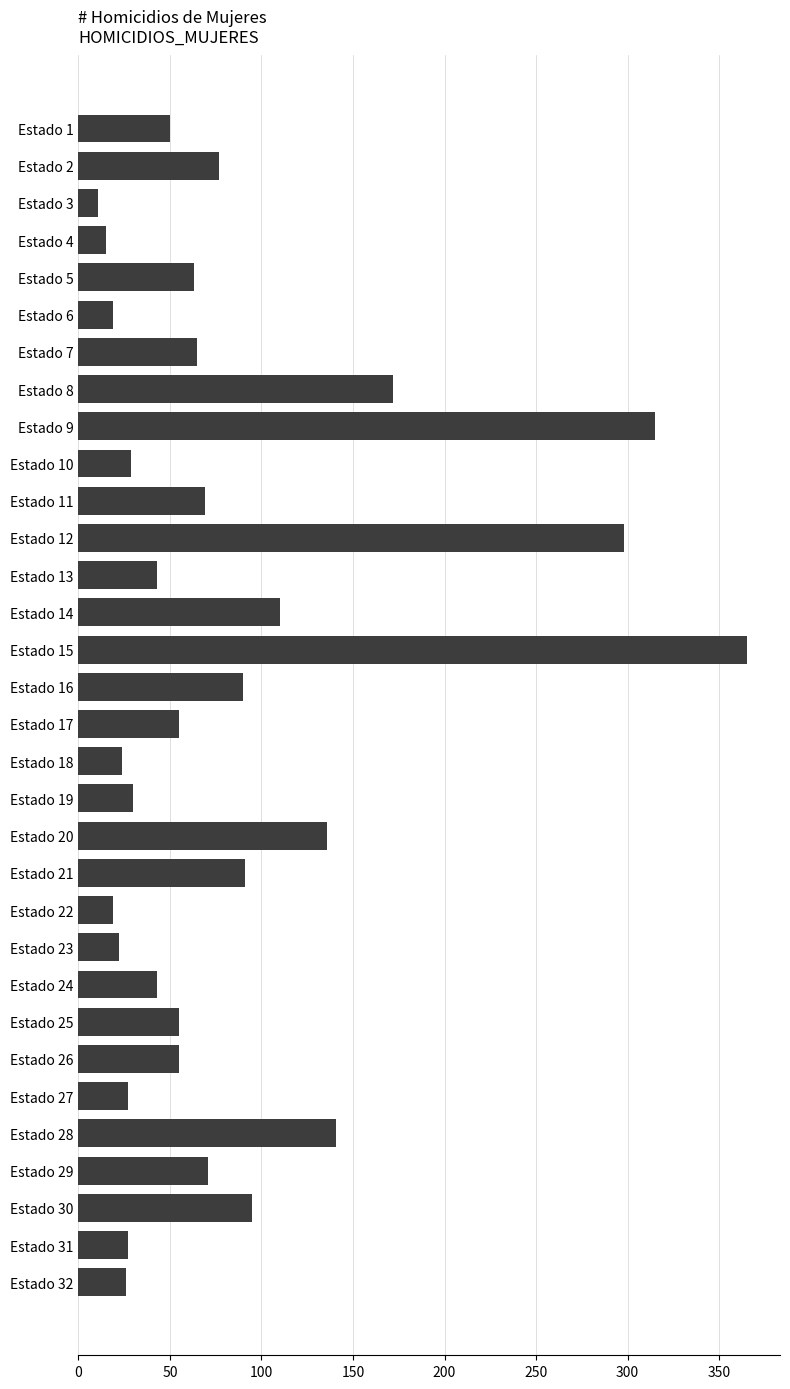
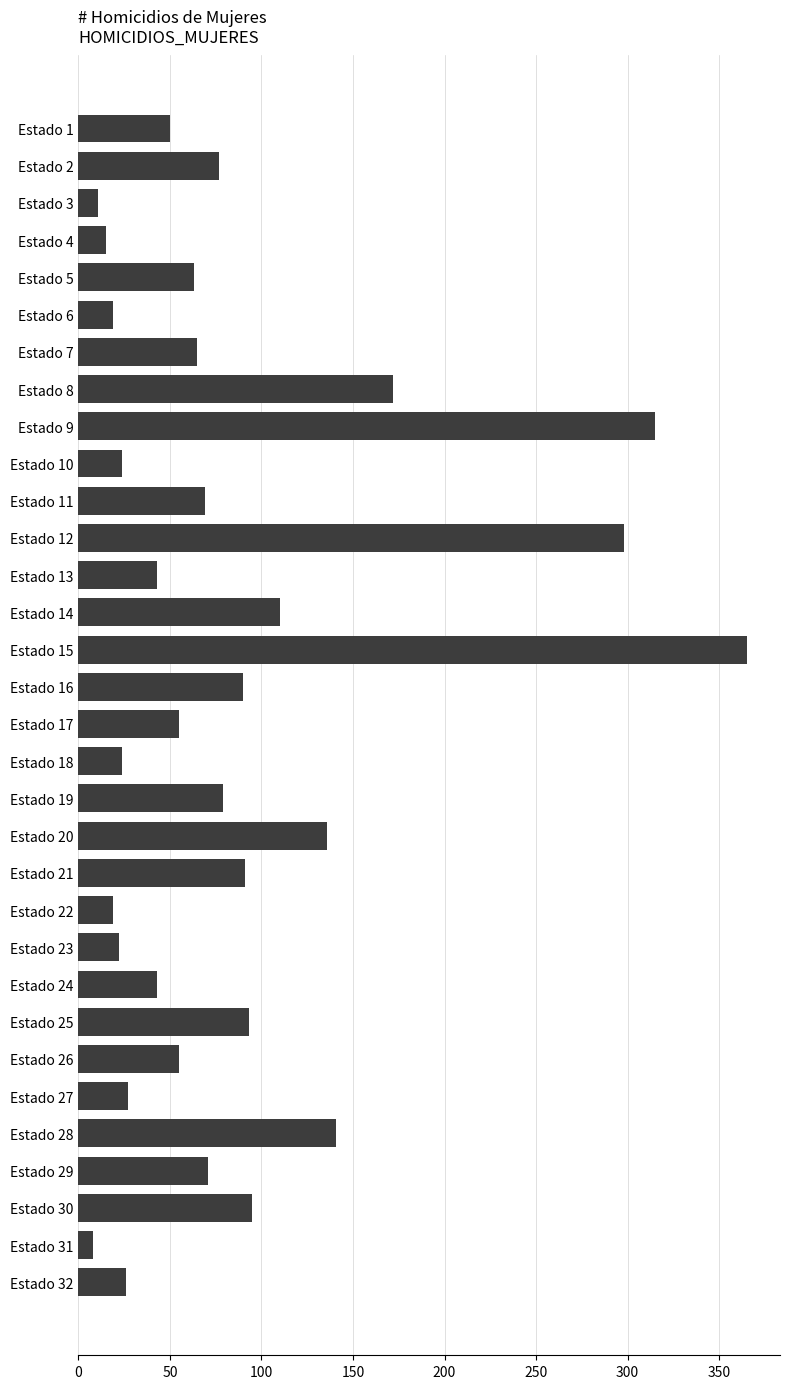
Estado 10: 29 -> 24
Estado 19: 30 -> 79
Estado 25: 55 -> 93
Estado 31: 27 -> 8
